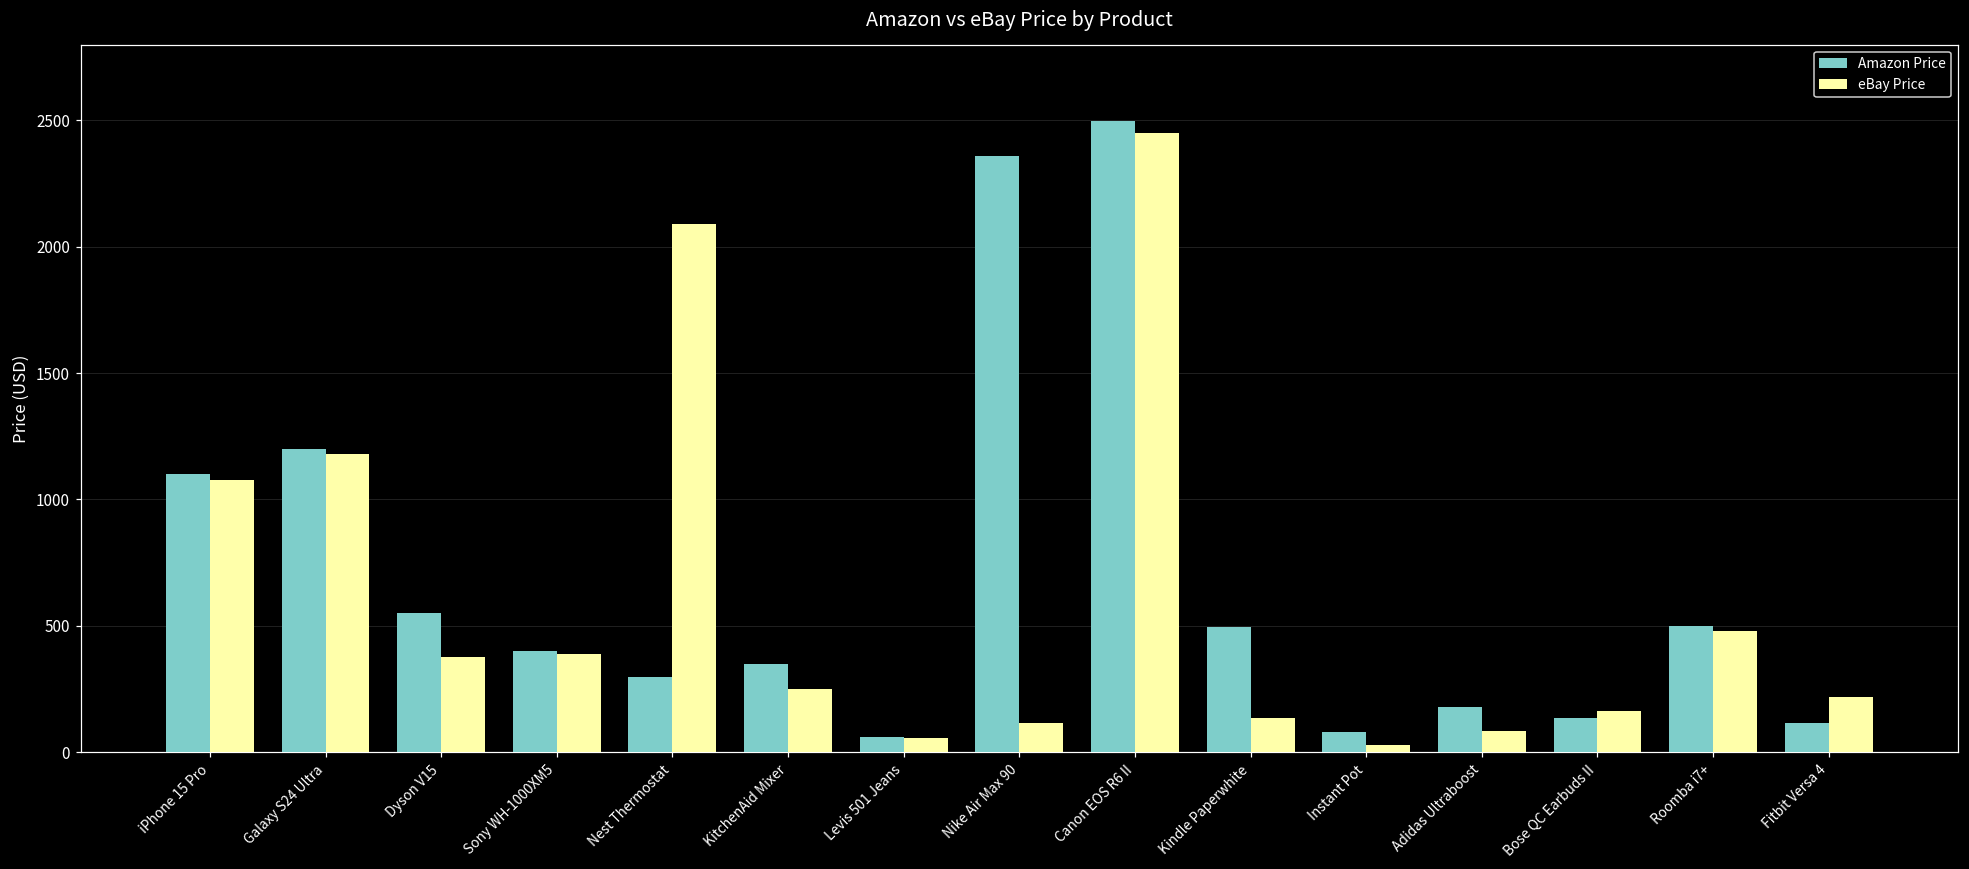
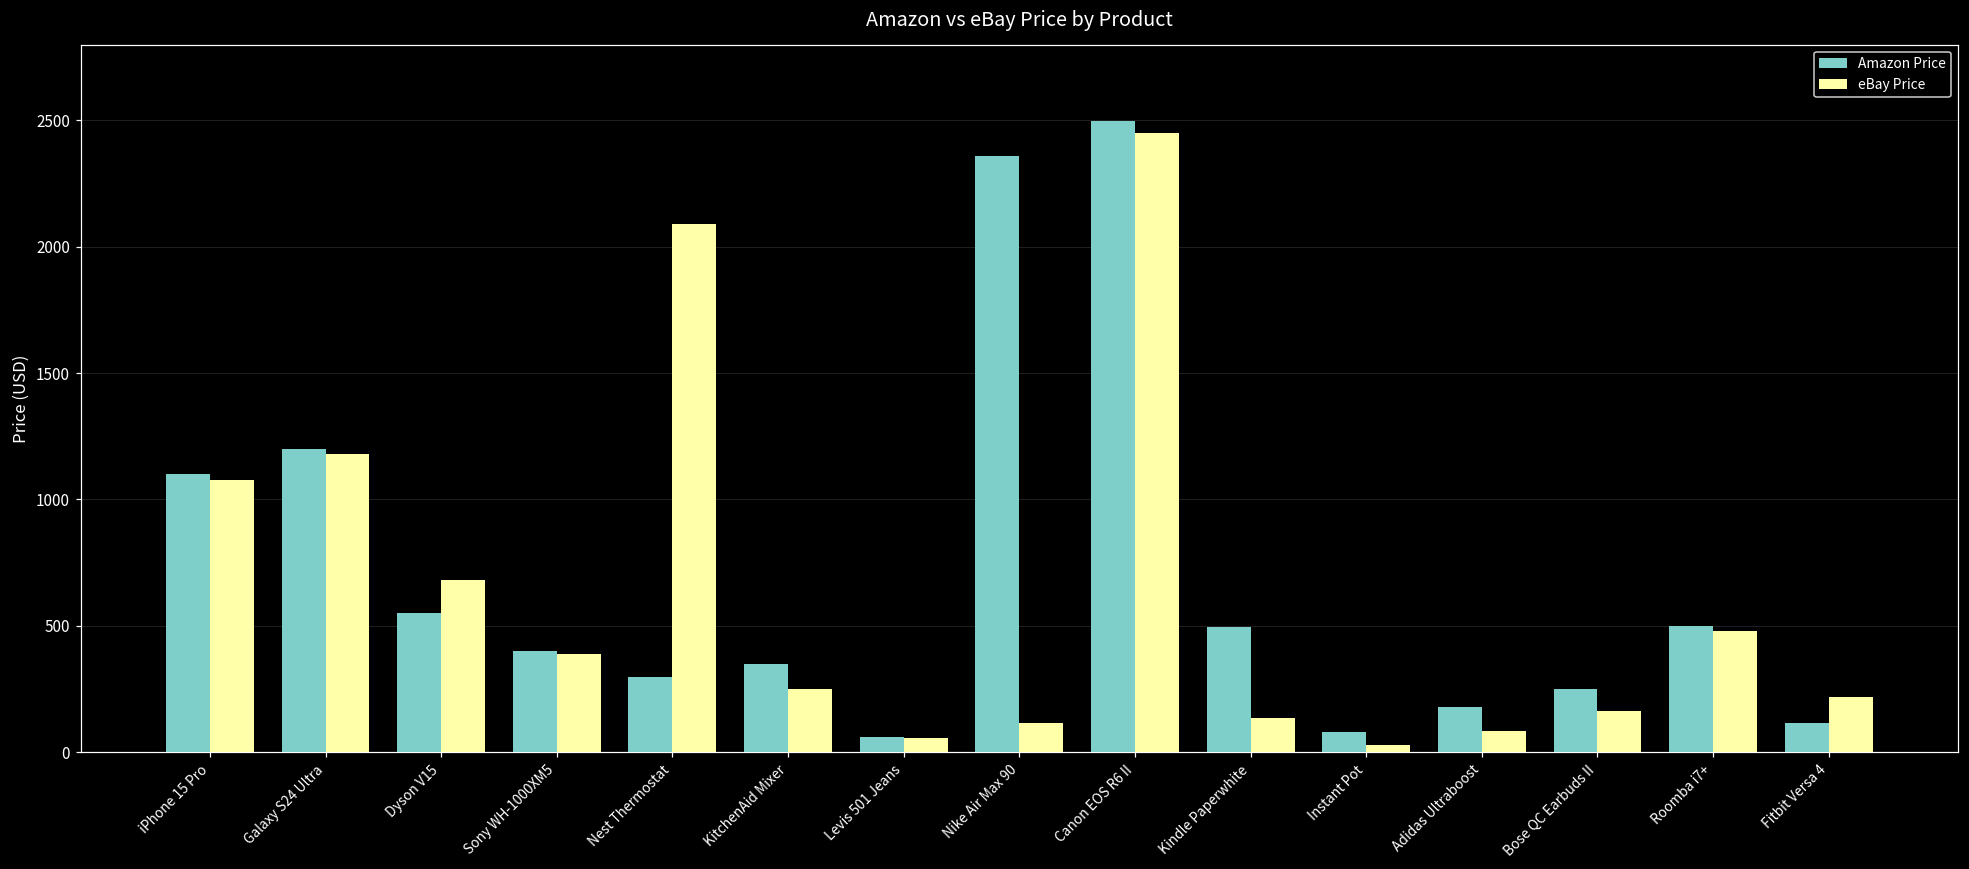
eBay Price, Dyson V15: 370 -> 680
Amazon Price, Bose QC Earbuds II: 140 -> 250
